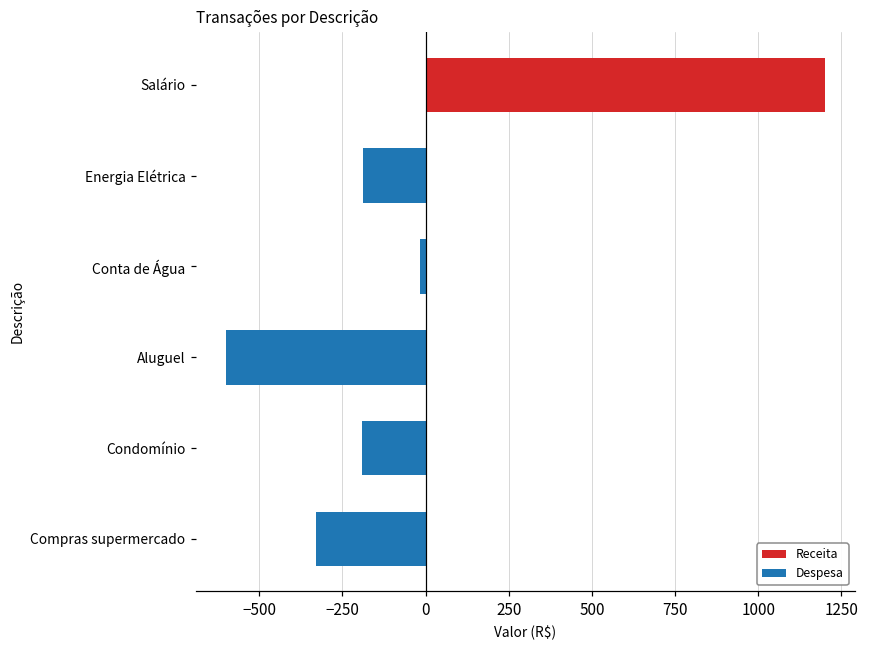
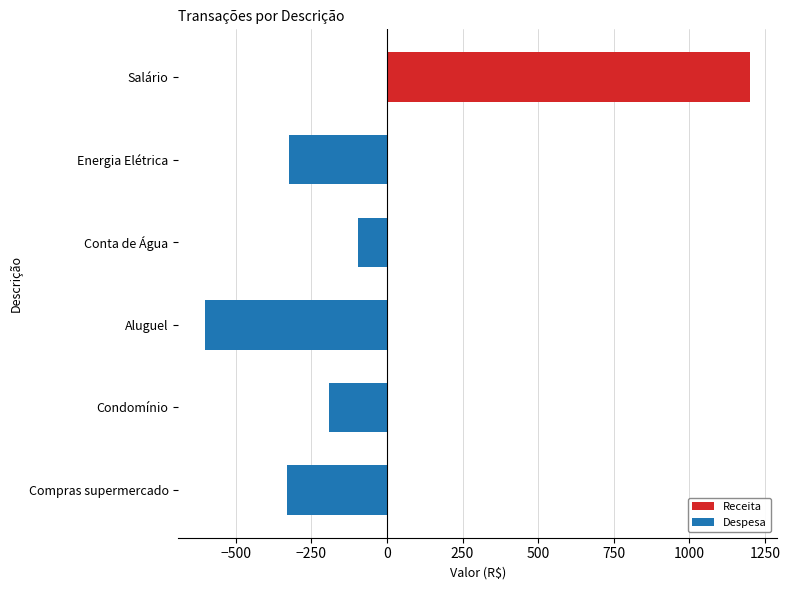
Energia Elétrica: -190 -> -320
Conta de Água: -20 -> -90
